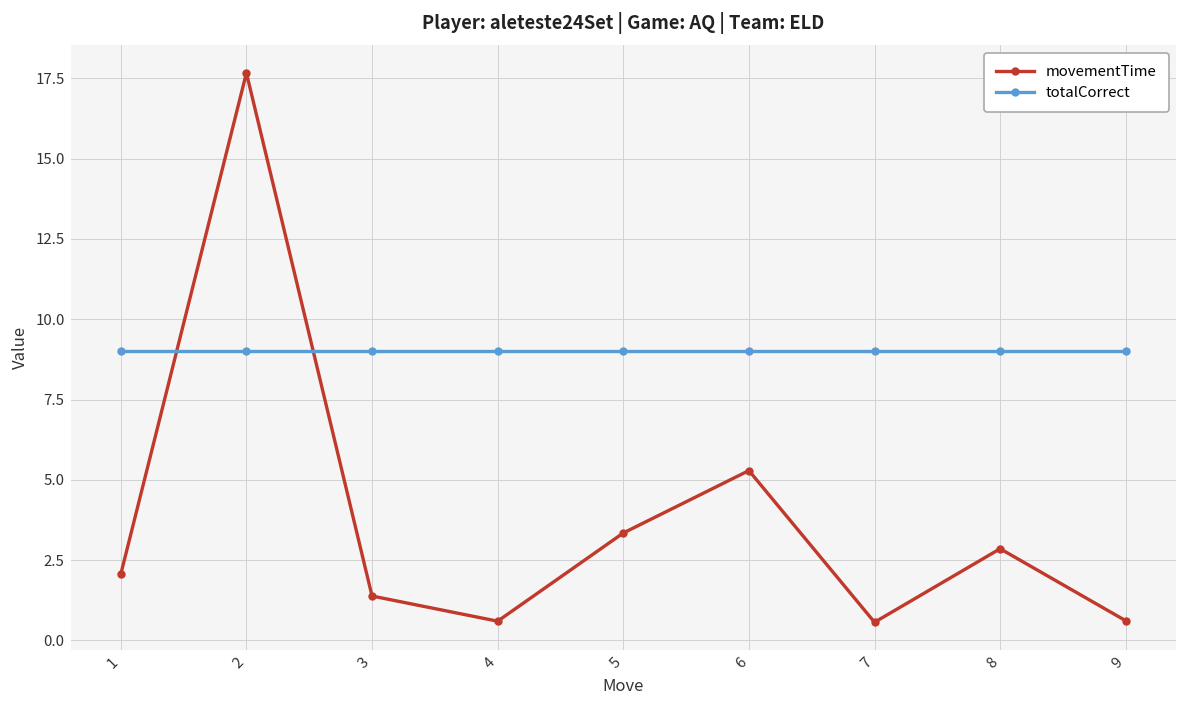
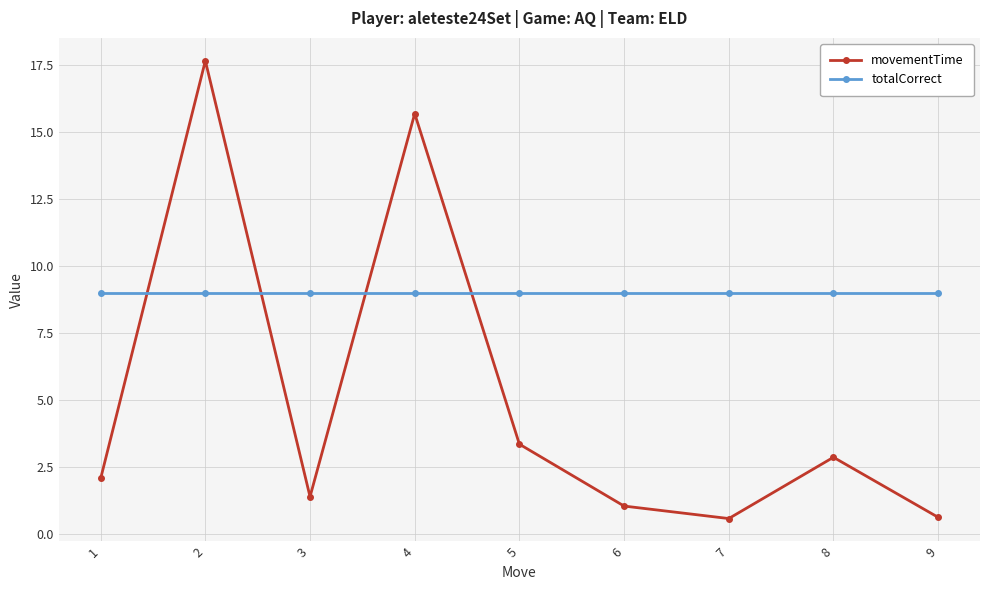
movementTime, 4: 0.6 -> 15.7
movementTime, 6: 5.3 -> 1.0
